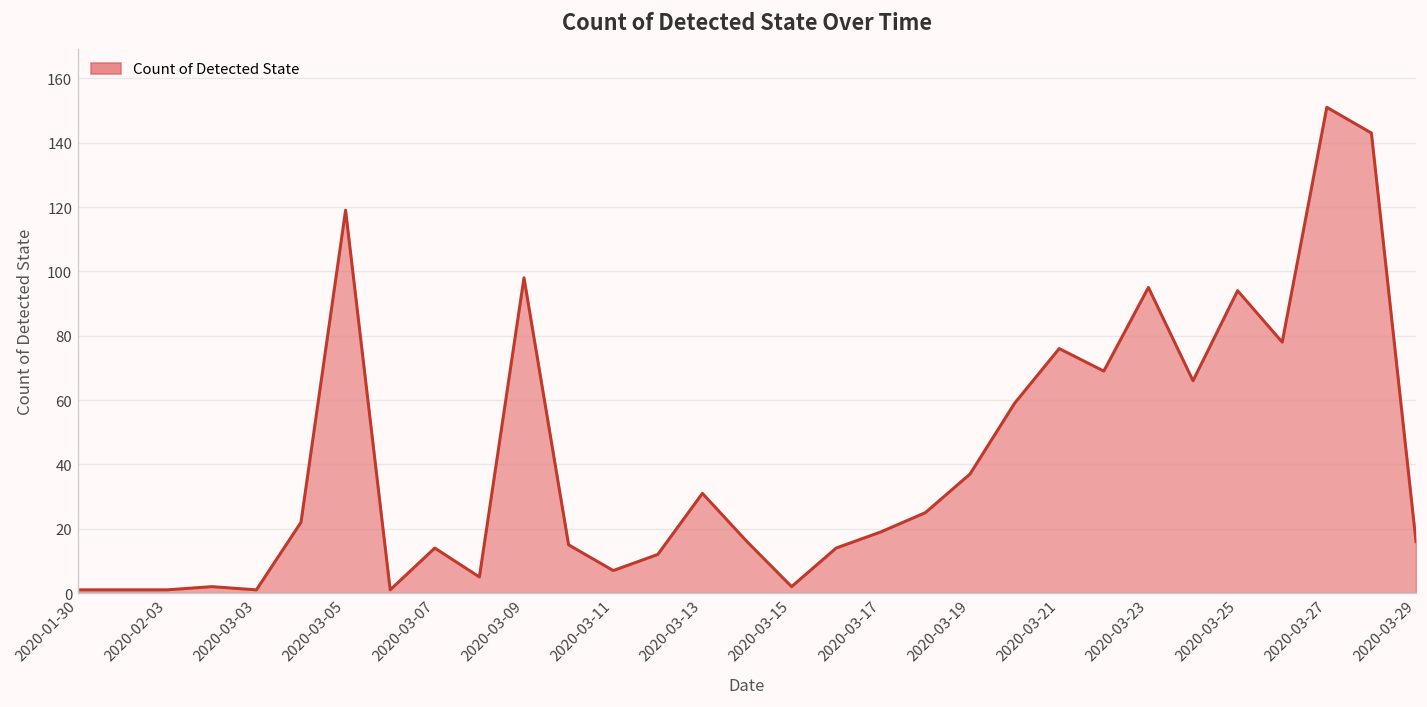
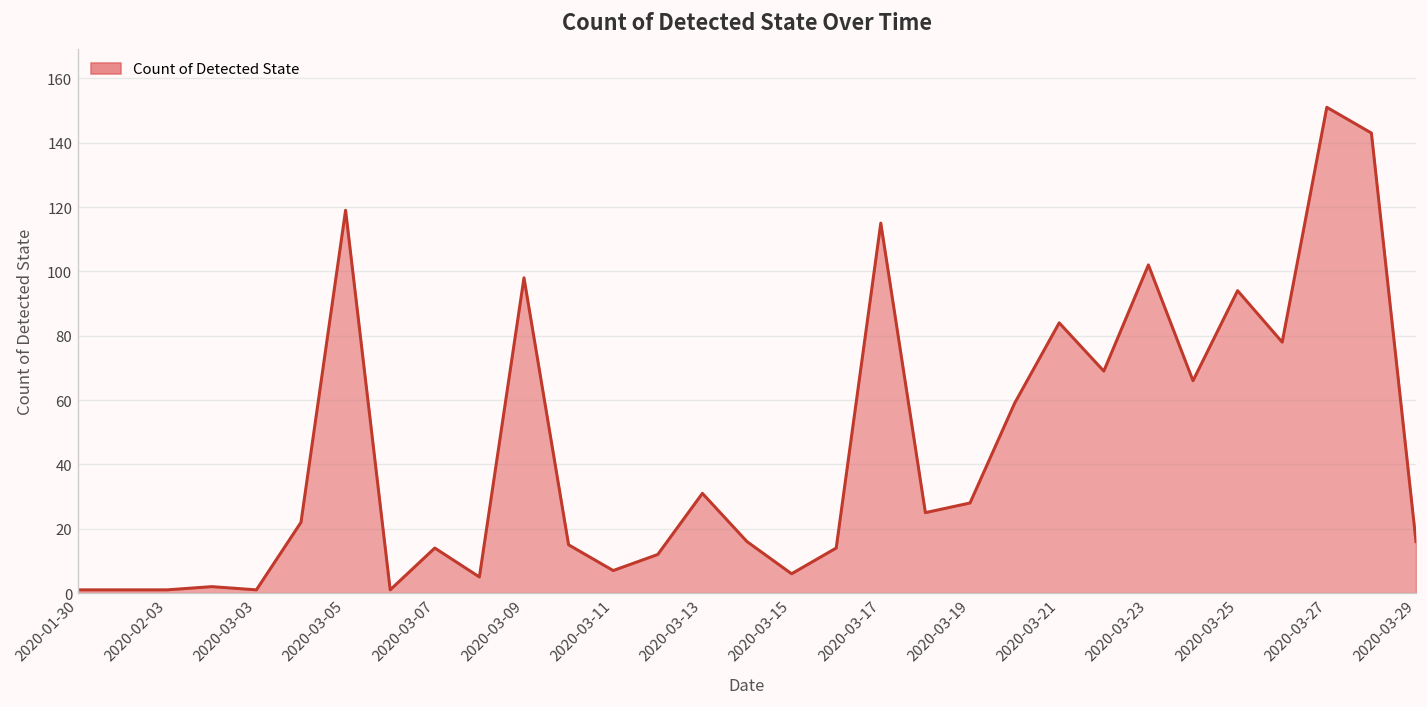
2020-03-15: 2 -> 6
2020-03-17: 19 -> 115
2020-03-19: 37 -> 28
2020-03-21: 76 -> 84
2020-03-23: 95 -> 102
